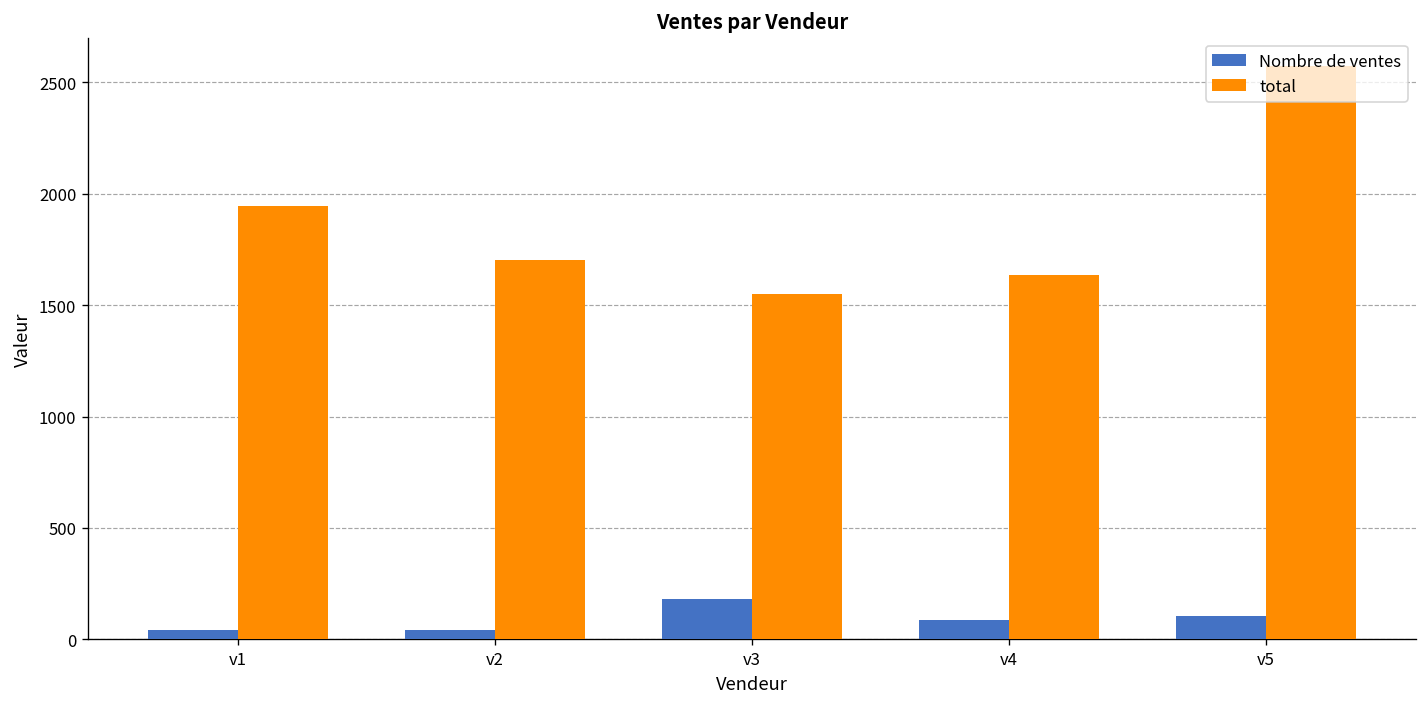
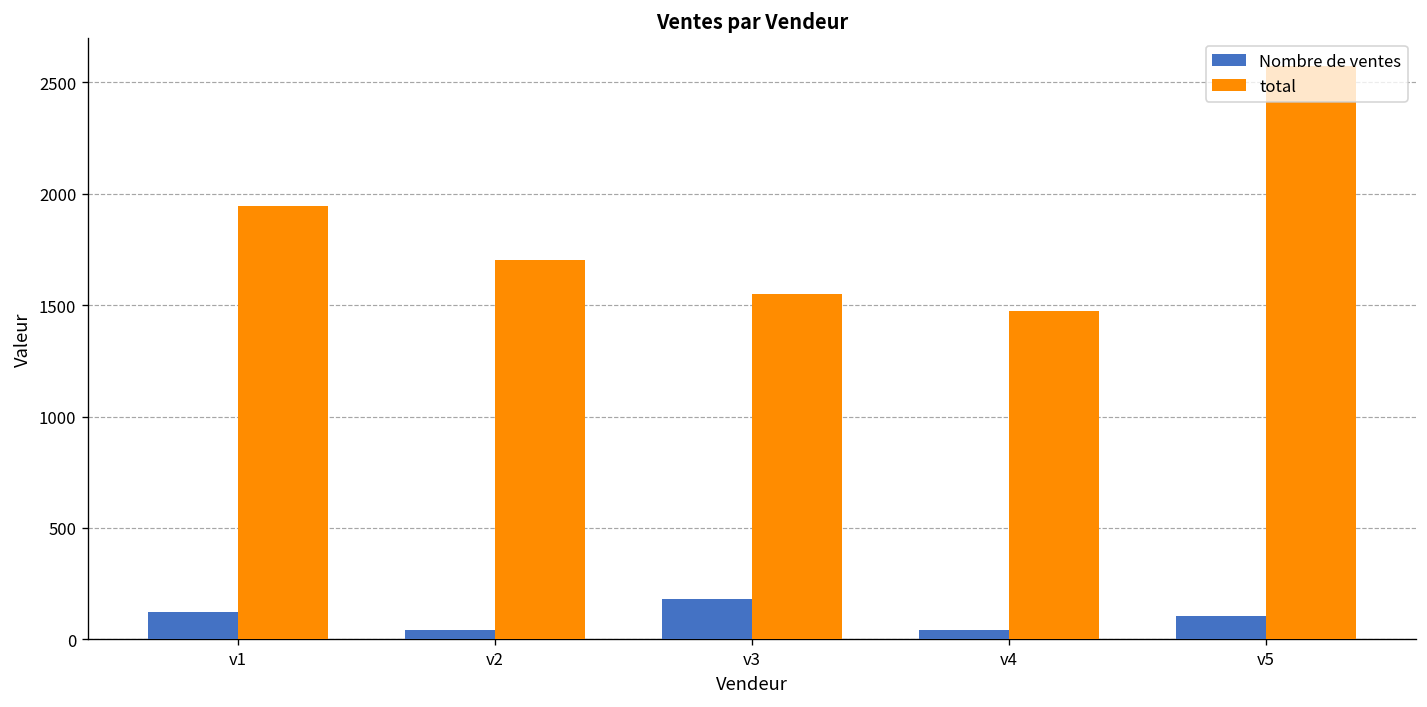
Nombre de ventes, v1: 40 -> 120
Nombre de ventes, v4: 90 -> 40
total, v4: 1630 -> 1480
